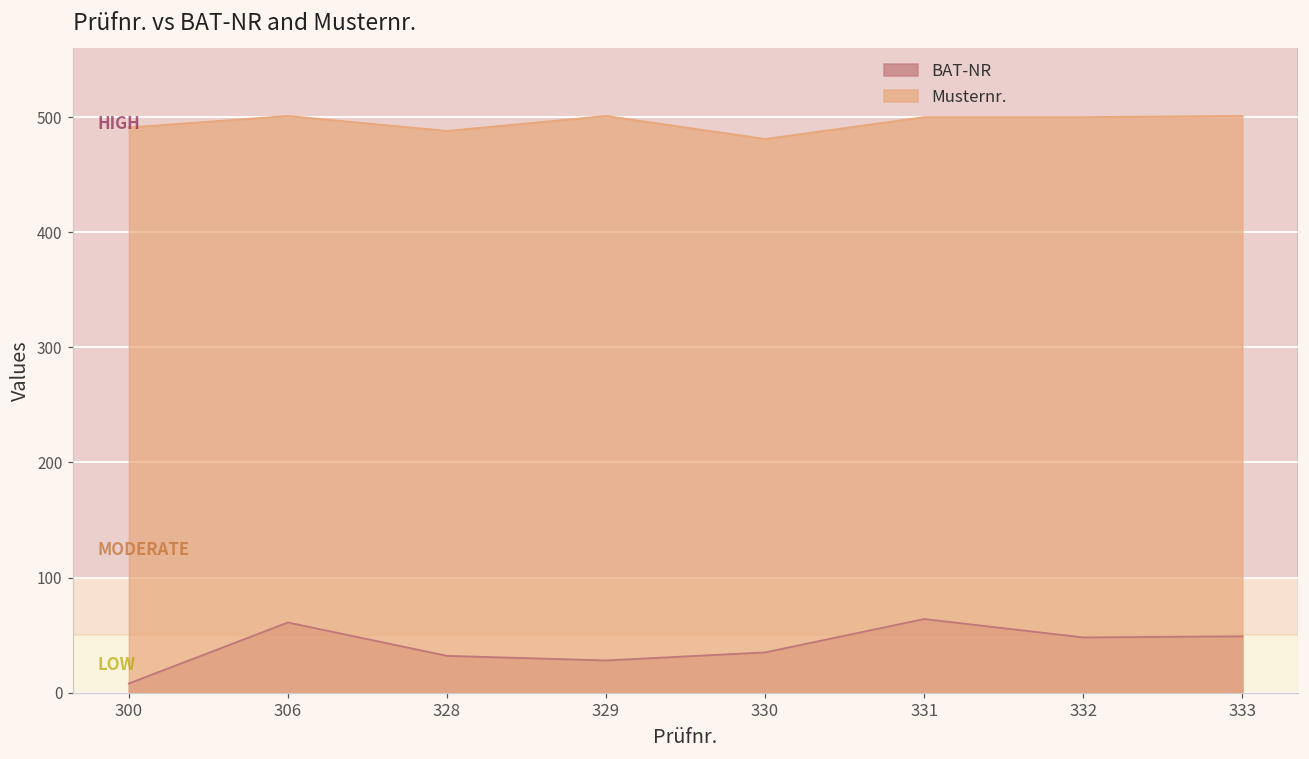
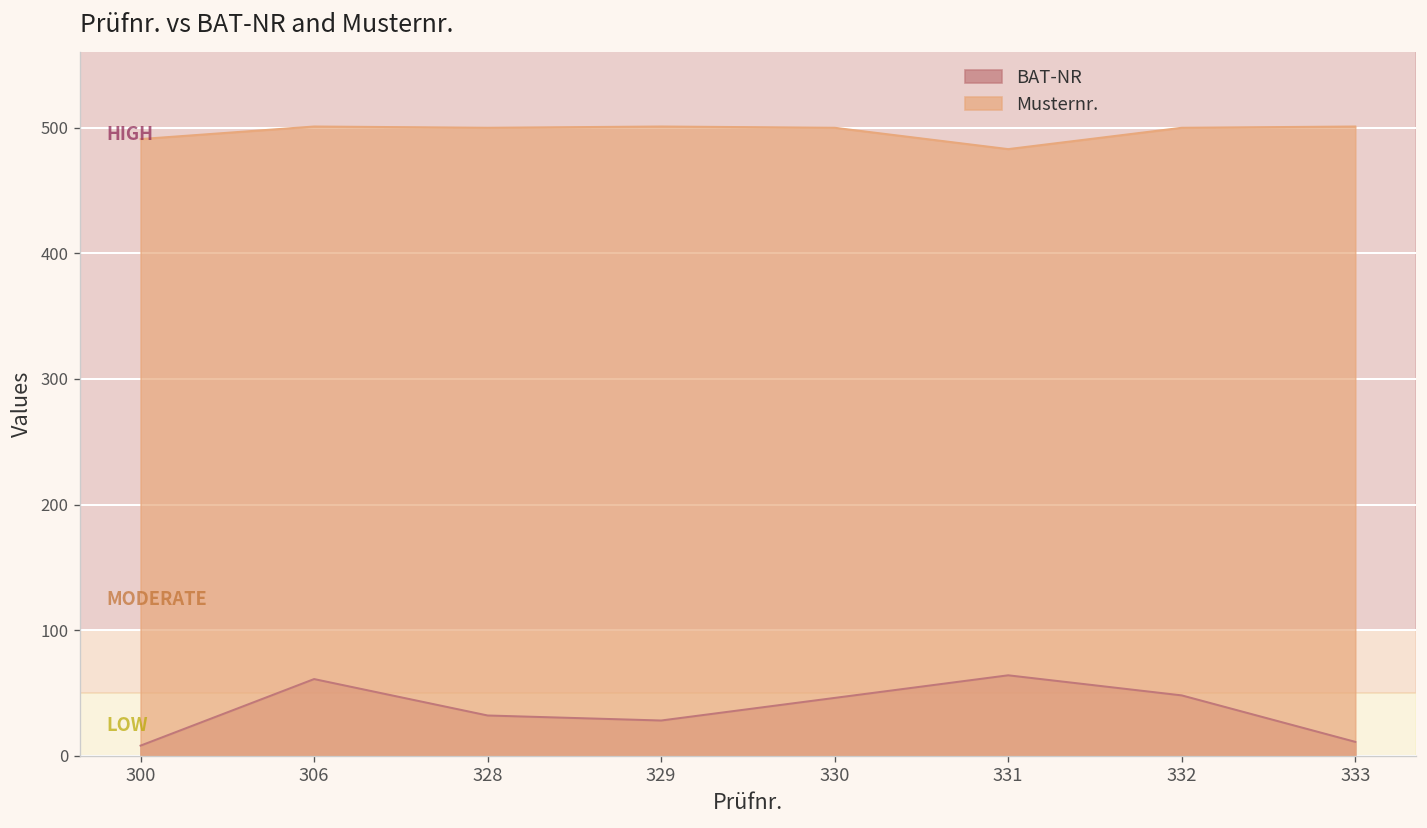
Musternr., 328: 488 -> 500
BAT-NR, 330: 35 -> 46
Musternr., 330: 481 -> 500
Musternr., 331: 500 -> 483
BAT-NR, 333: 49 -> 11
